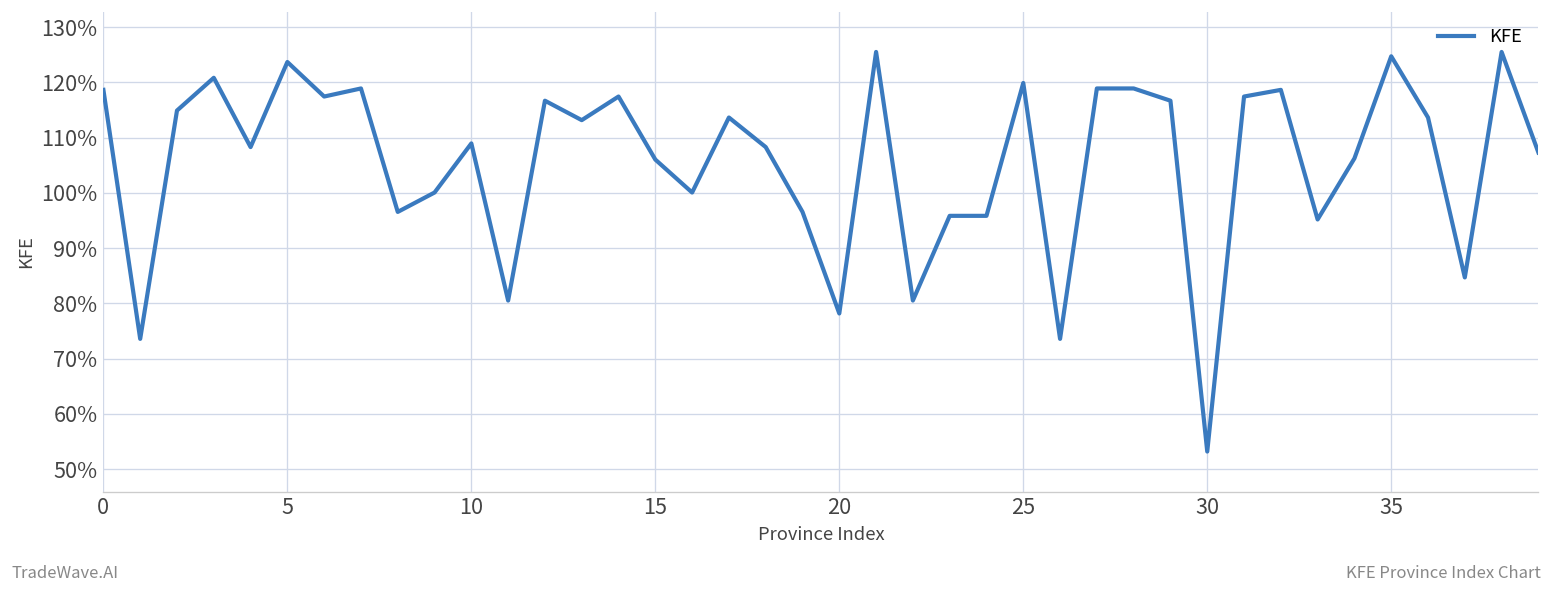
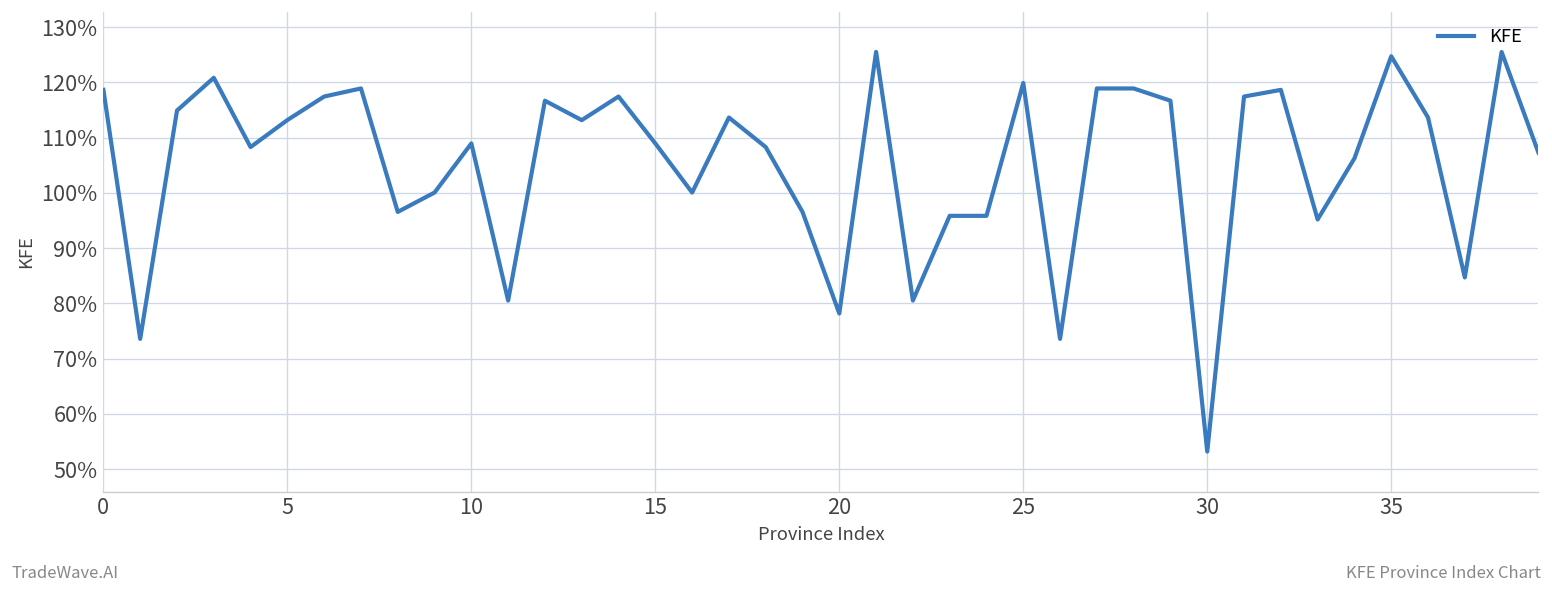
5: 124% -> 113%
15: 106% -> 109%
